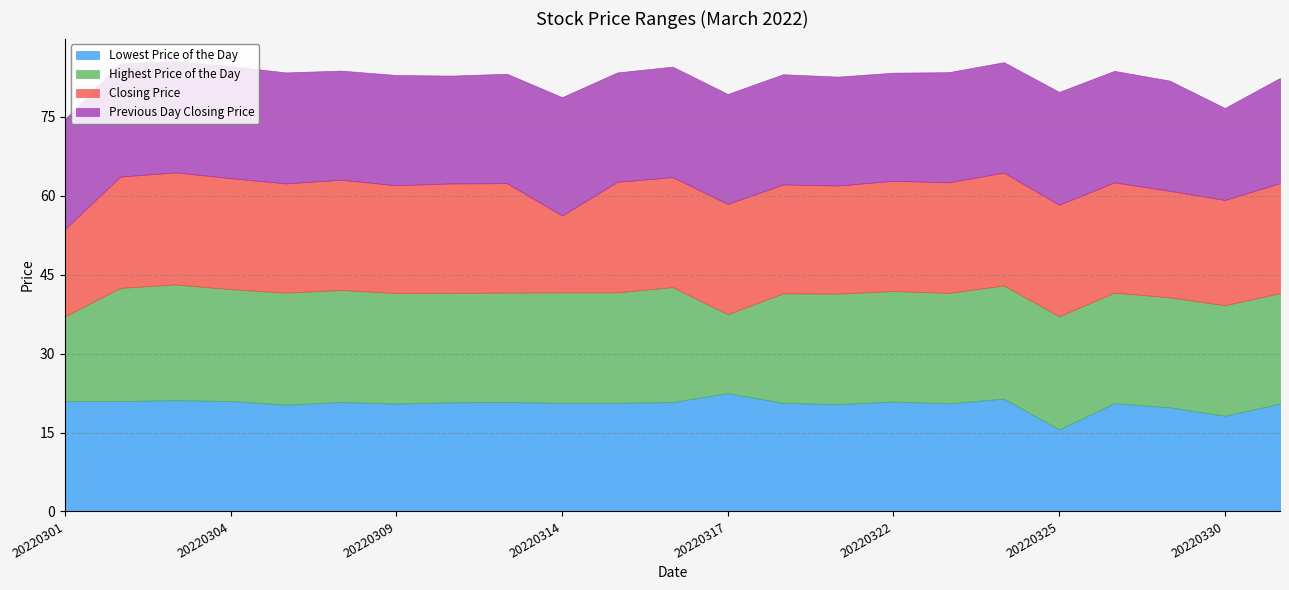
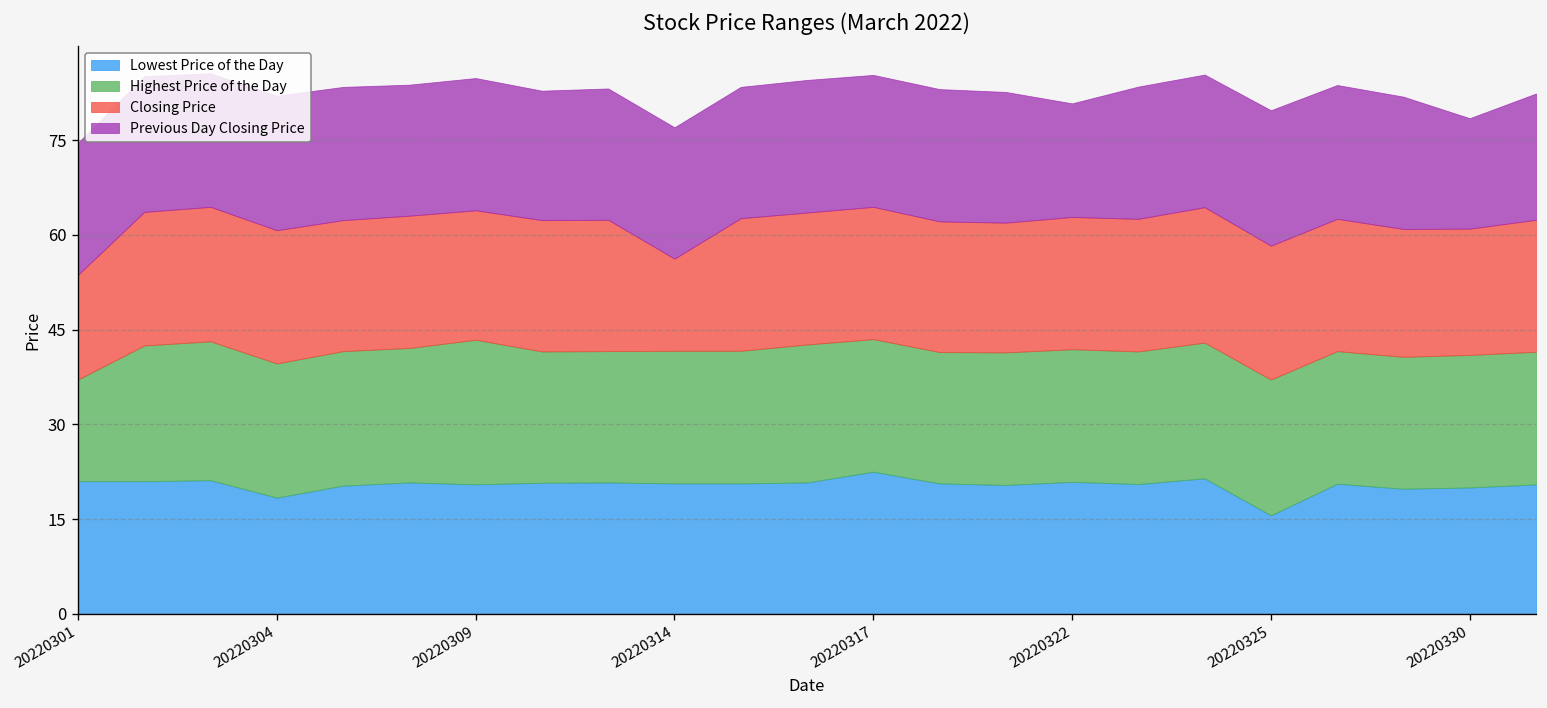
Lowest Price of the Day, 20220304: 21 -> 18
Highest Price of the Day, 20220309: 21 -> 23
Previous Day Closing Price, 20220314: 23 -> 21
Highest Price of the Day, 20220317: 15 -> 21
Previous Day Closing Price, 20220322: 21 -> 18
Lowest Price of the Day, 20220330: 18 -> 20
